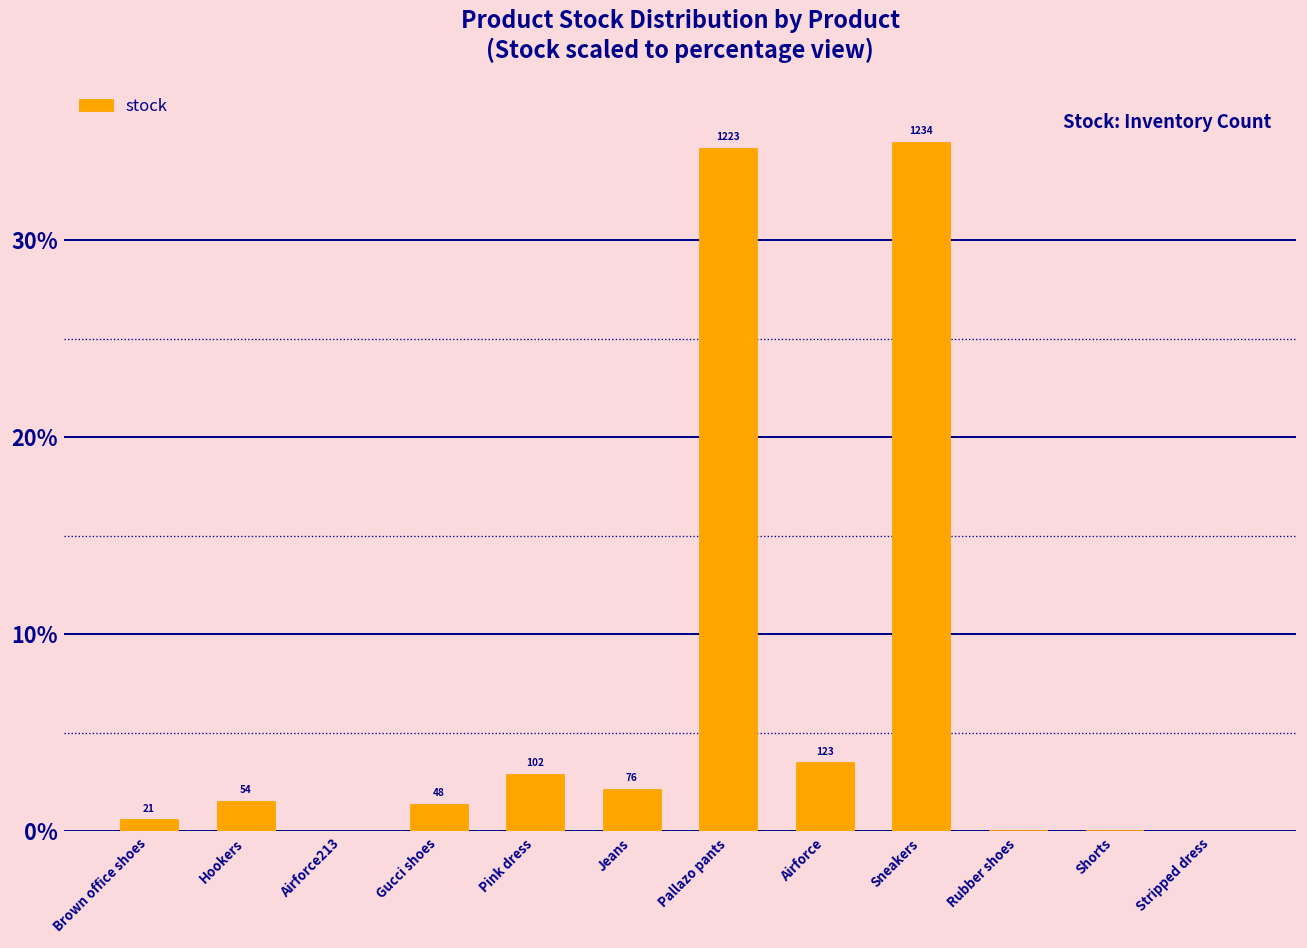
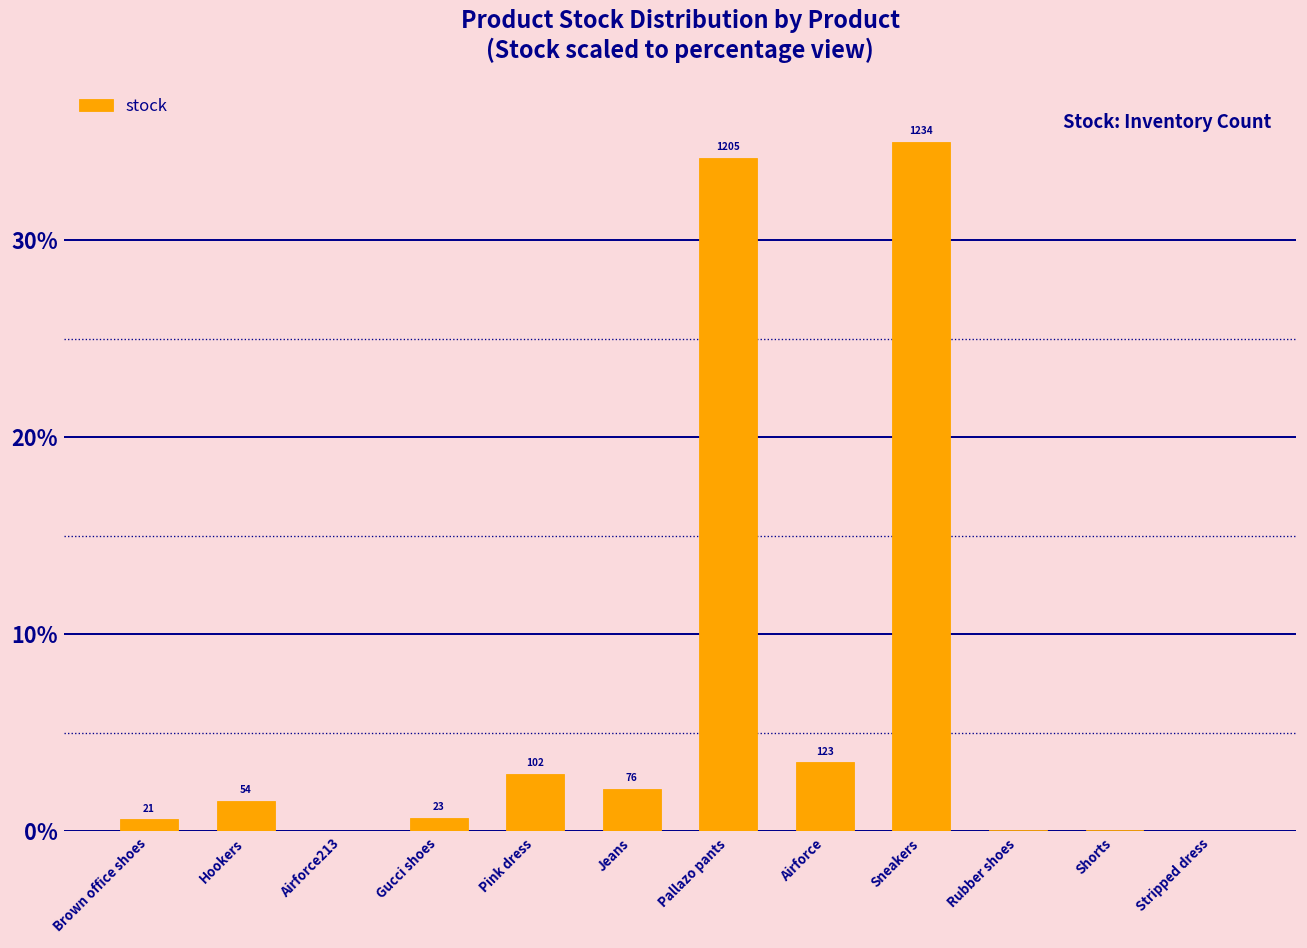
Gucci shoes: 48 -> 23
Pallazo pants: 1223 -> 1205
